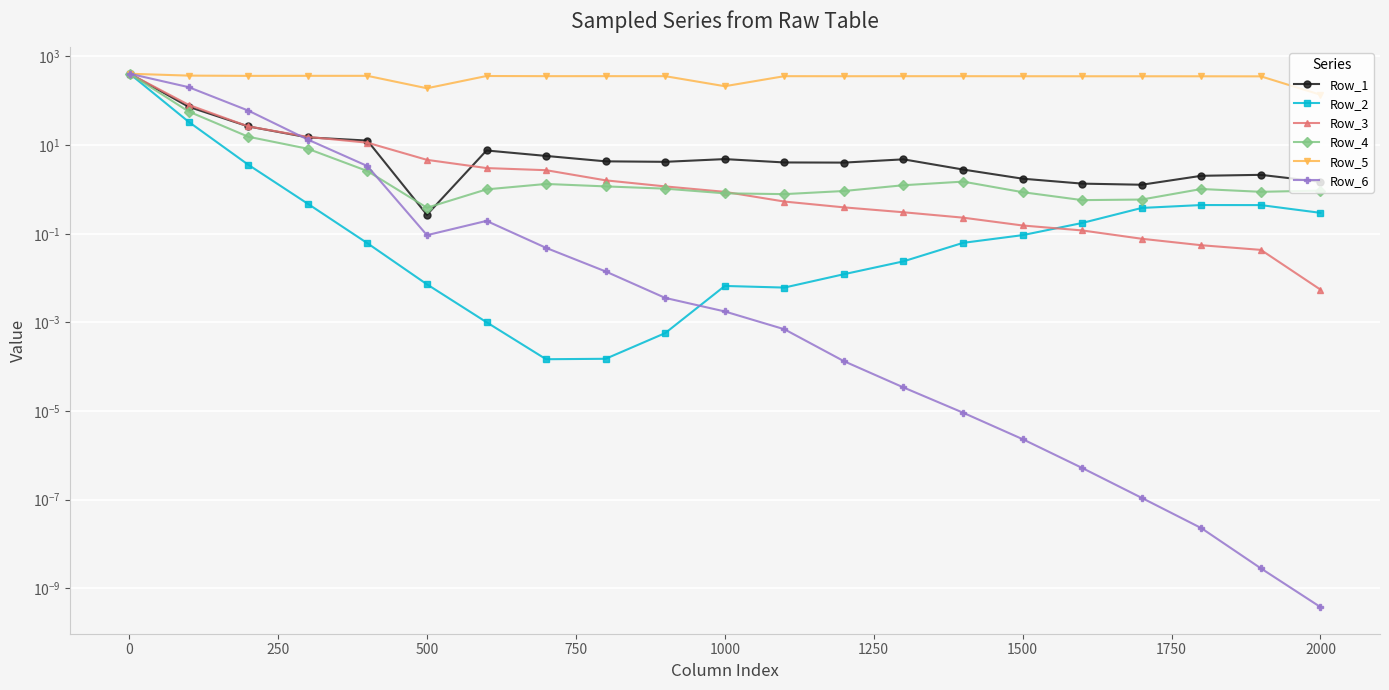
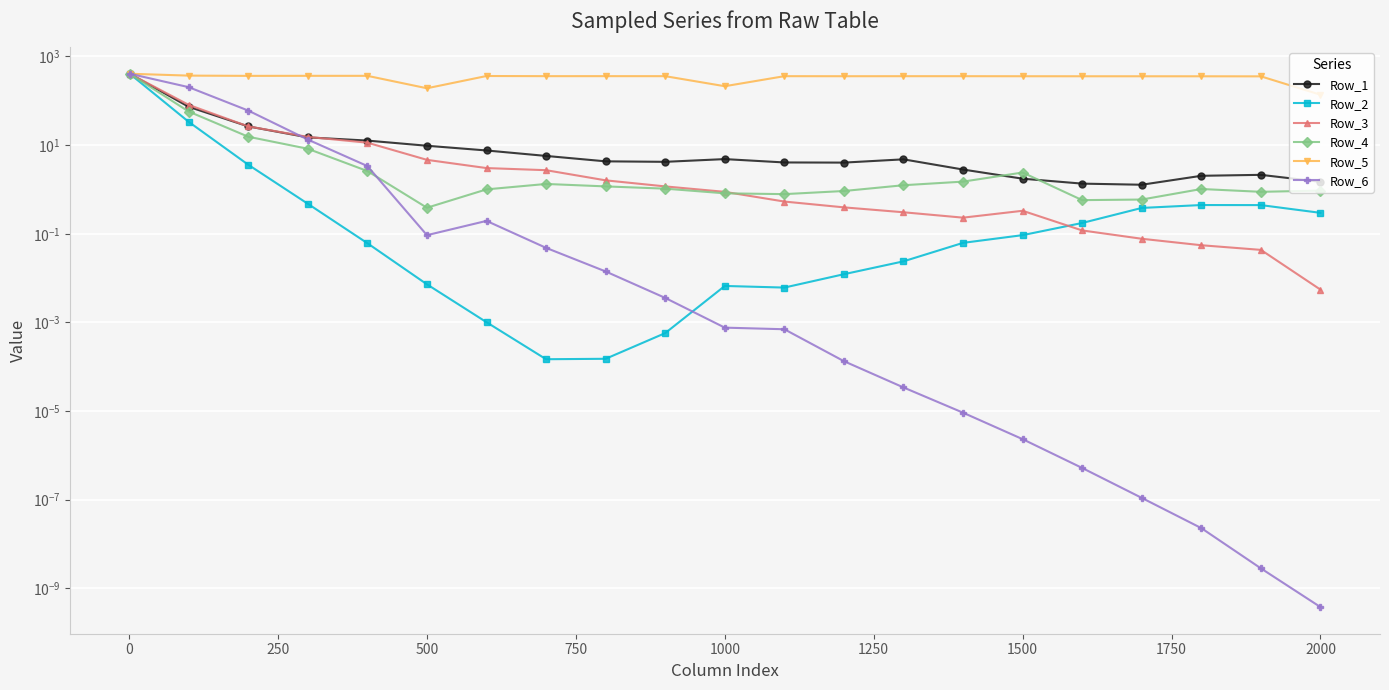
Row_1, 500: 0.3 -> 10
Row_6, 1000: 0.0018 -> 0.0008
Row_3, 1500: 0.15 -> 0.3
Row_4, 1500: 0.9 -> 2
